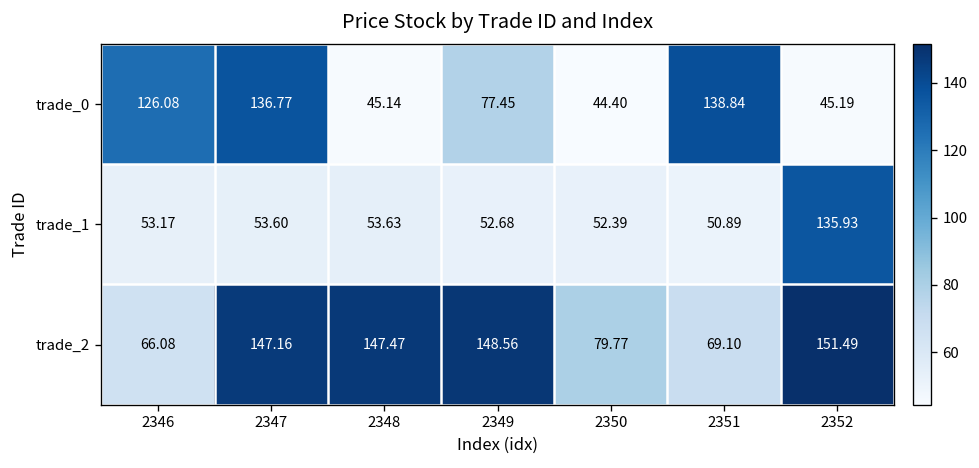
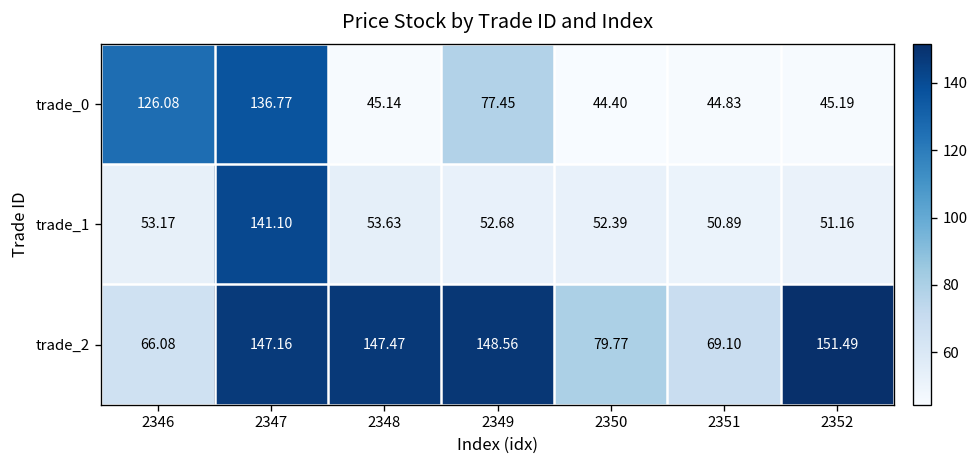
trade_0, 2351: 138.84 -> 44.83
trade_1, 2347: 53.60 -> 141.10
trade_1, 2352: 135.93 -> 51.16
